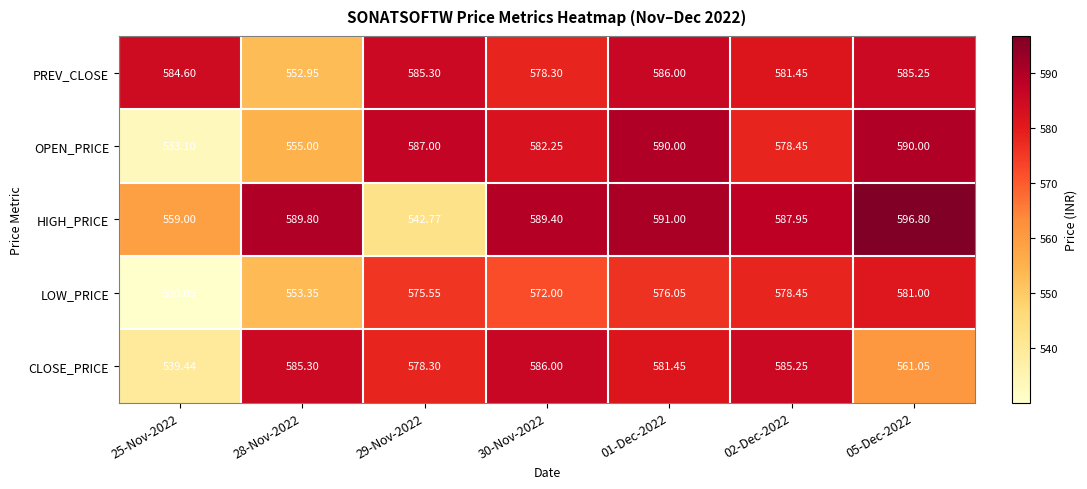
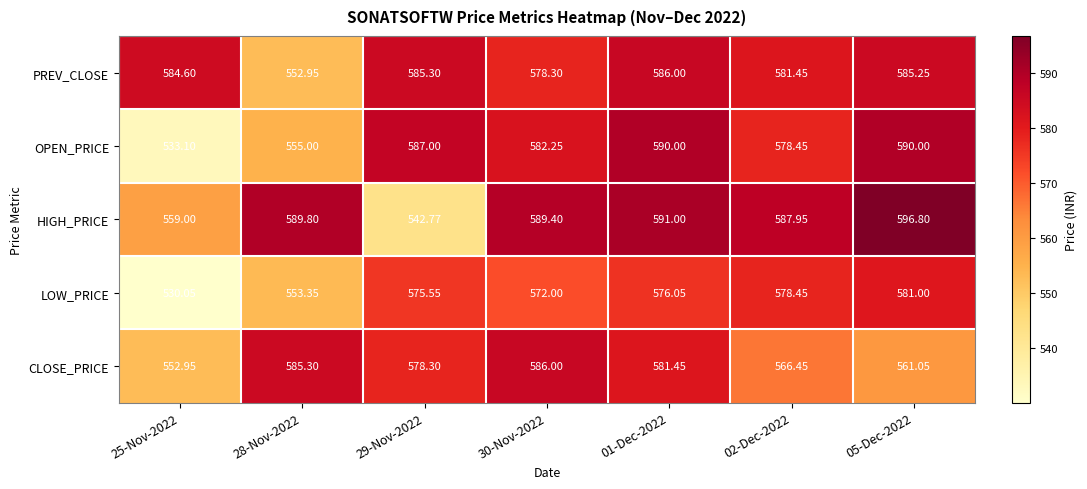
CLOSE_PRICE, 25-Nov-2022: 539.44 -> 552.95
CLOSE_PRICE, 02-Dec-2022: 585.25 -> 566.45
